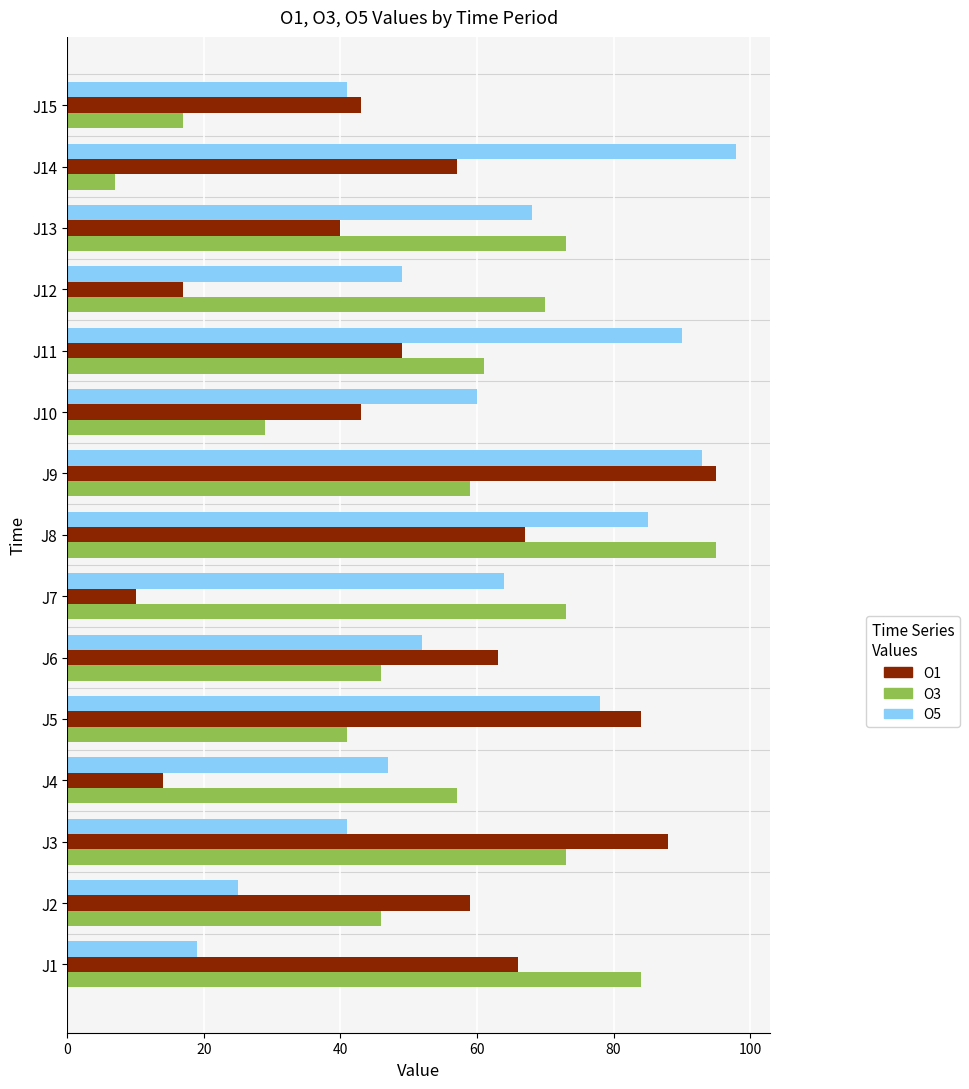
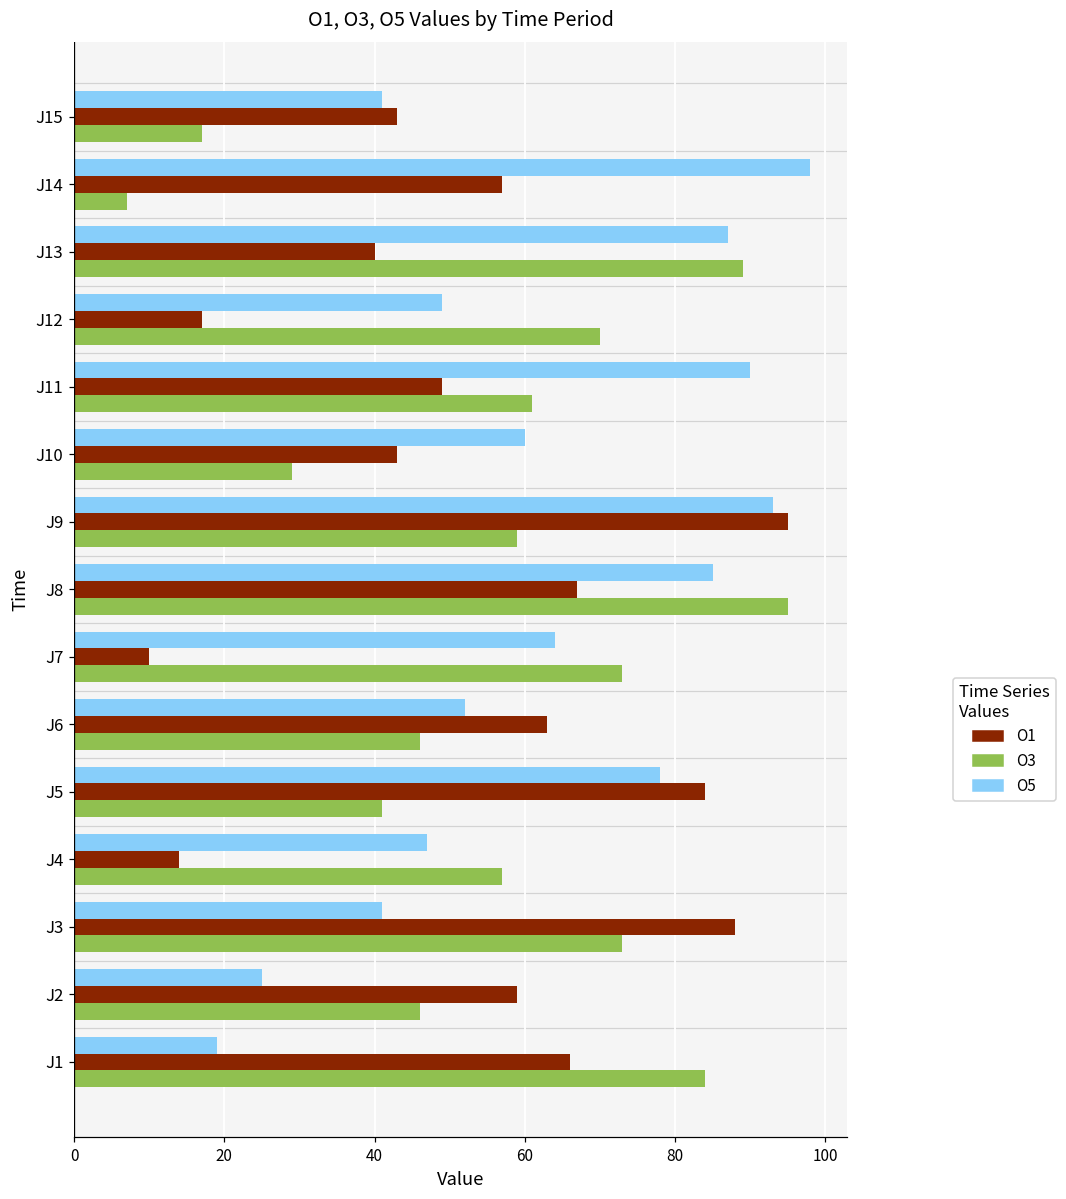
O5, J13: 68 -> 87
O3, J13: 73 -> 89
